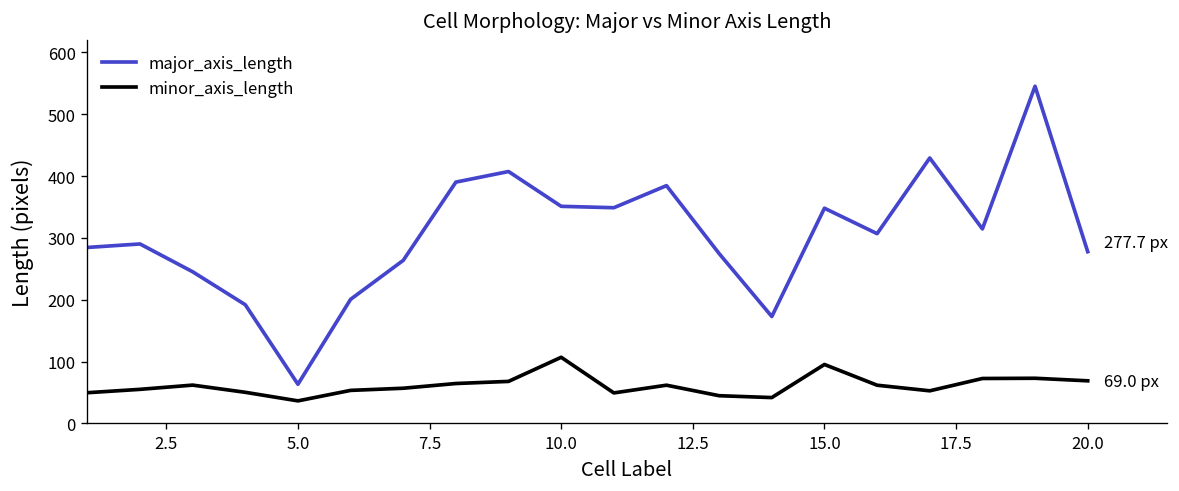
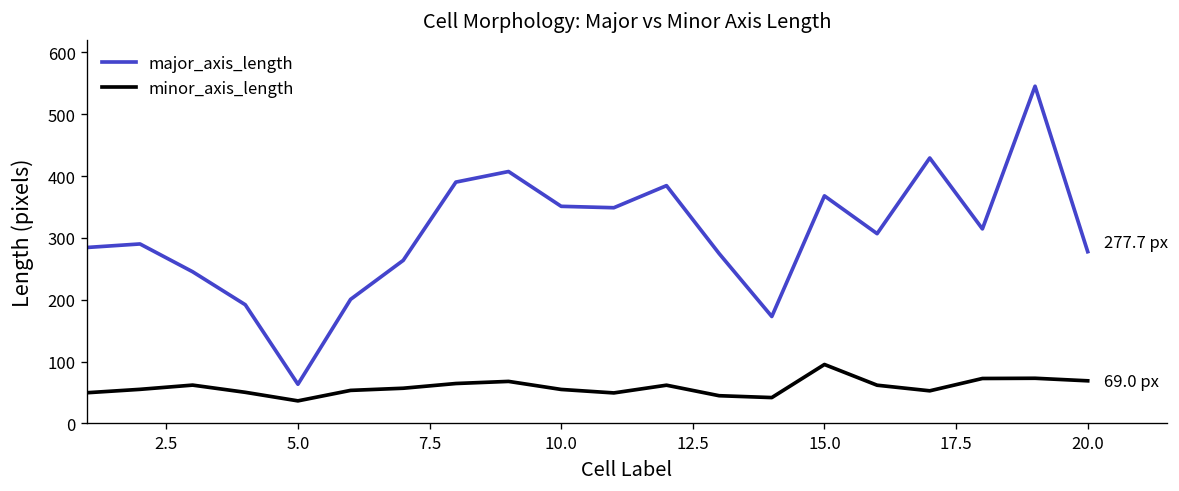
minor_axis_length, 10.0: 110 -> 50
major_axis_length, 15.0: 350 -> 370
